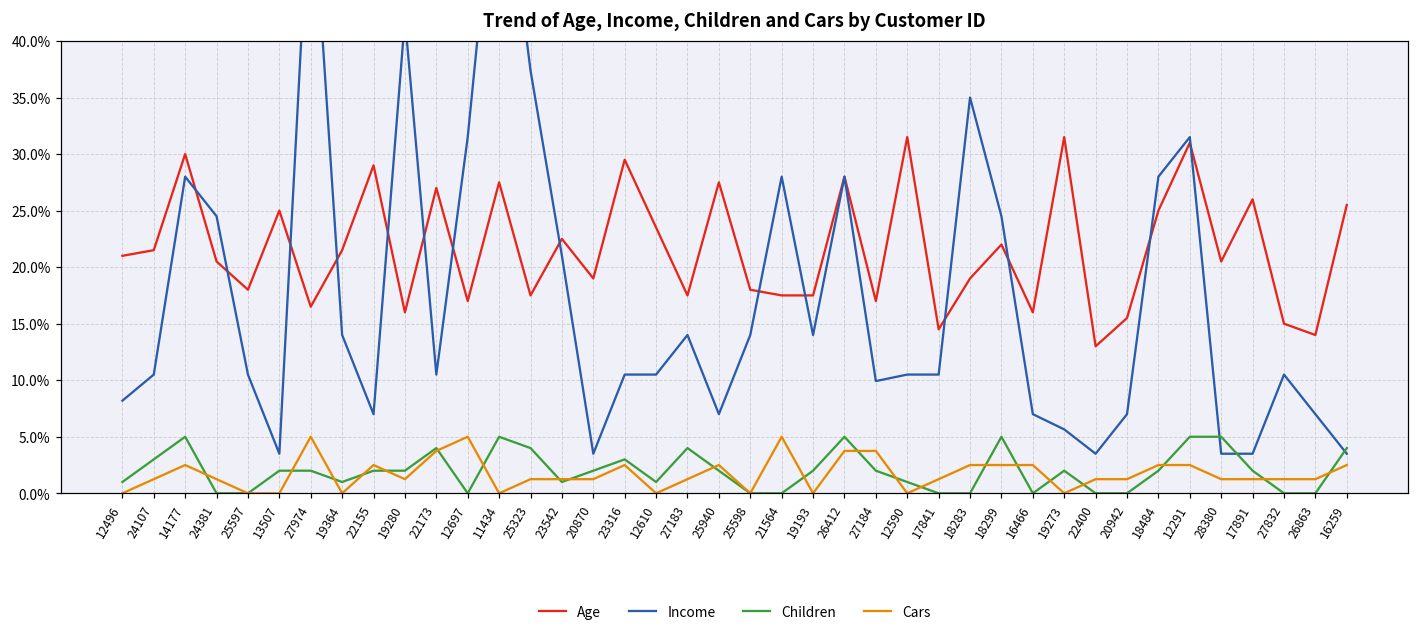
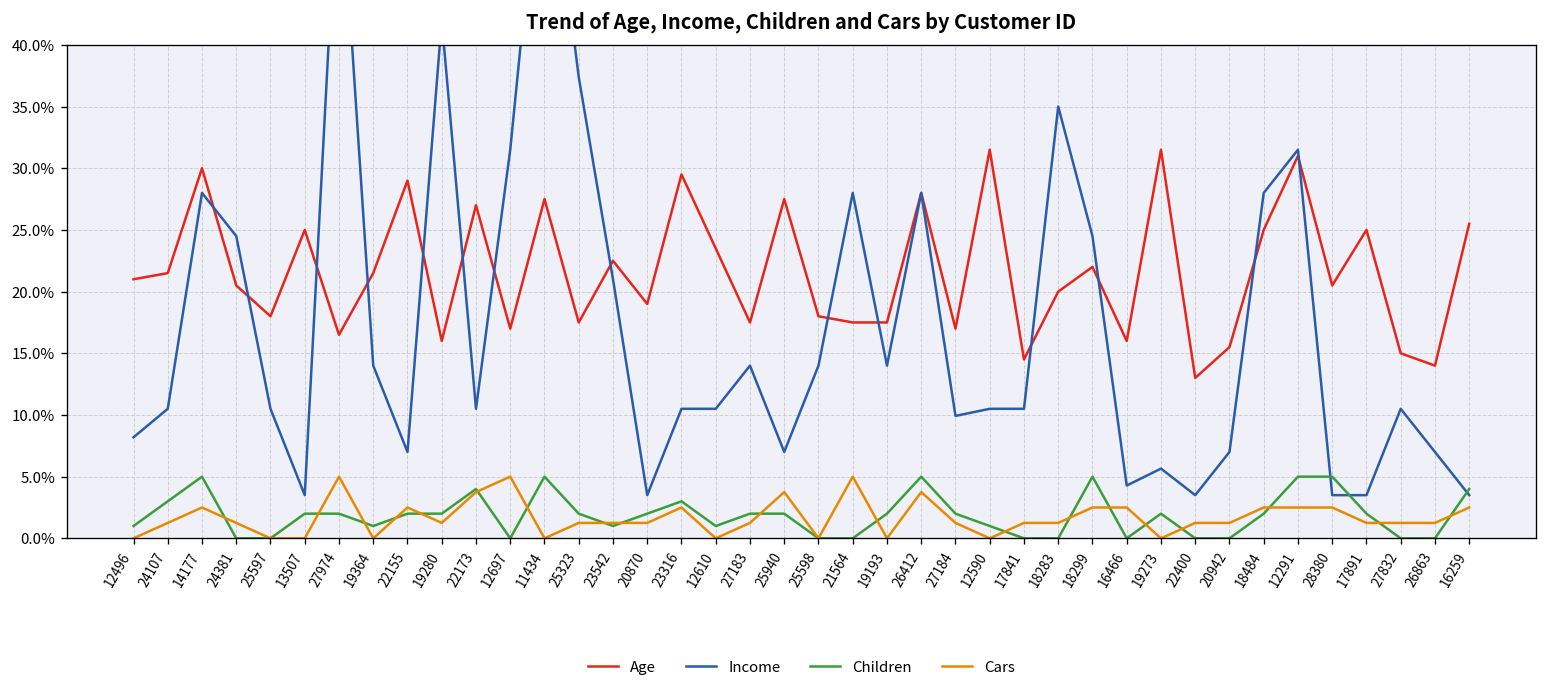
Children, 25323: 4% -> 2%
Children, 27183: 4% -> 2%
Cars, 25940: 2.5% -> 3.8%
Cars, 27184: 3.8% -> 1.3%
Age, 18283: 19.0% -> 20.0%
Cars, 18283: 2.5% -> 1.3%
Income, 16466: 7.0% -> 4.3%
Cars, 28380: 1.3% -> 2.5%
Age, 17891: 26.0% -> 25.0%
